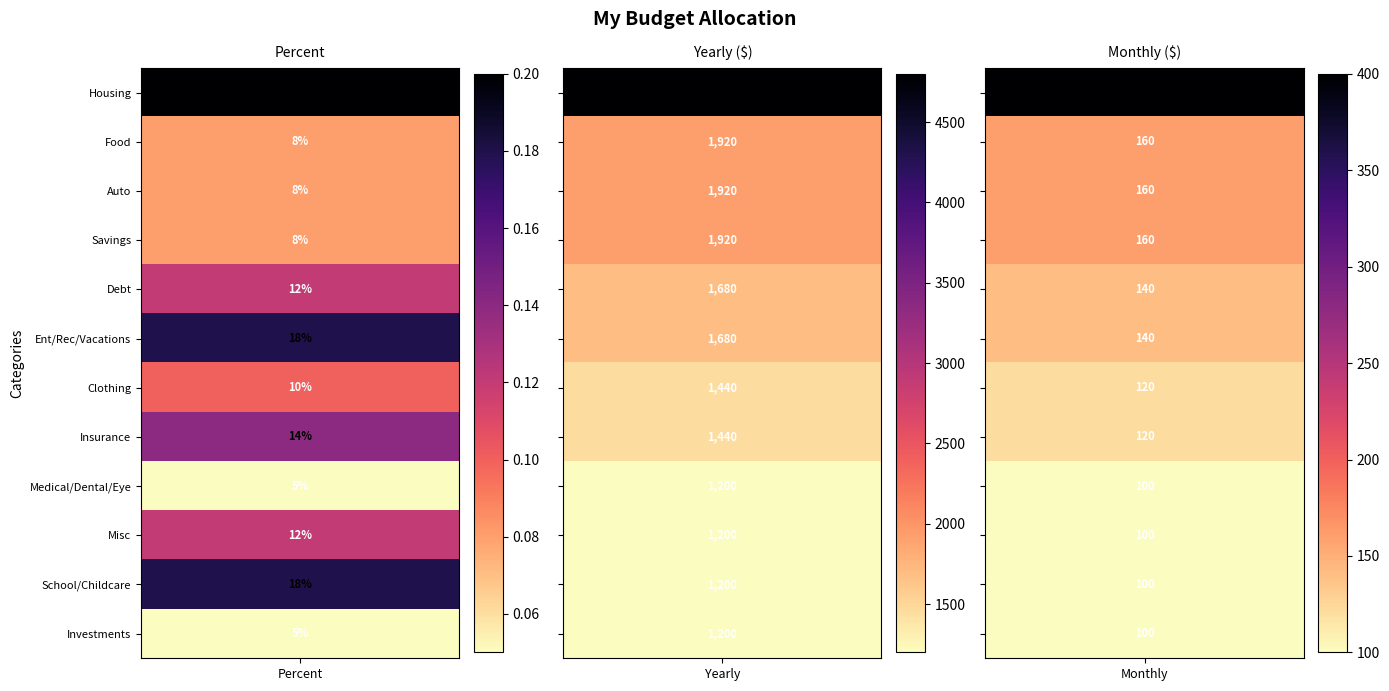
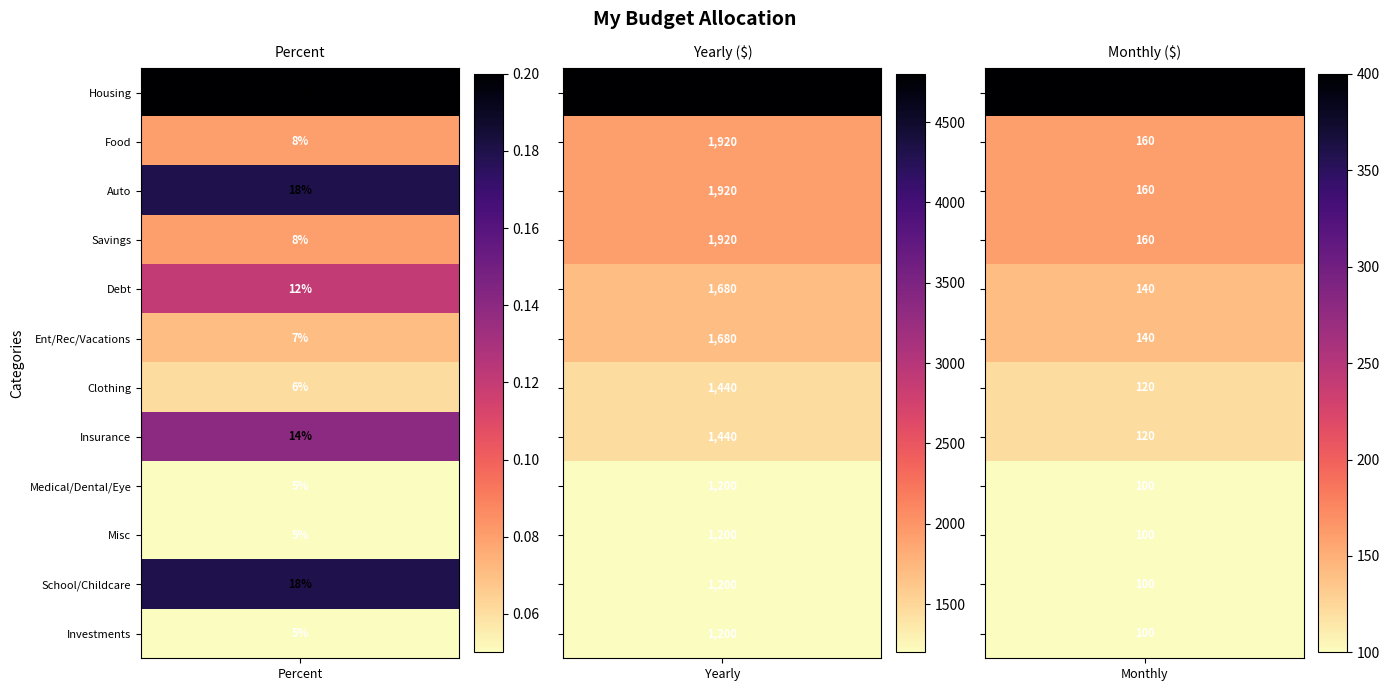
Percent, Auto, Percent: 8% -> 18%
Percent, Ent/Rec/Vacations, Percent: 18% -> 7%
Percent, Clothing, Percent: 10% -> 6%
Percent, Misc, Percent: 12% -> 5%
